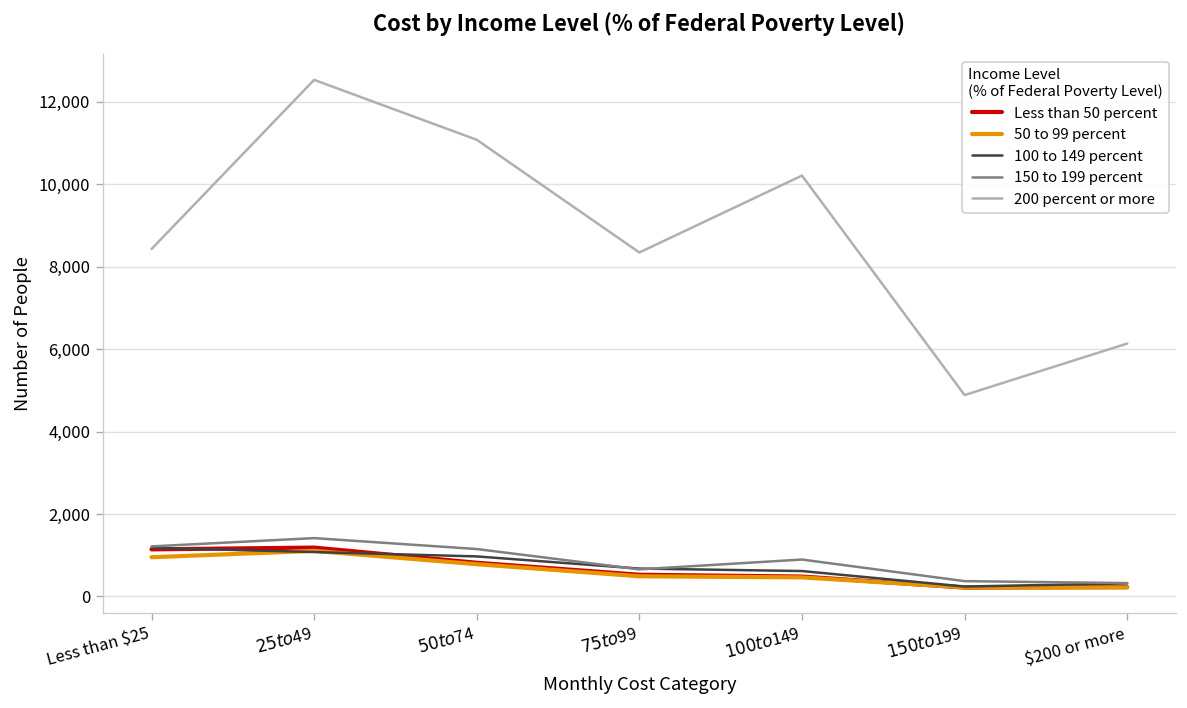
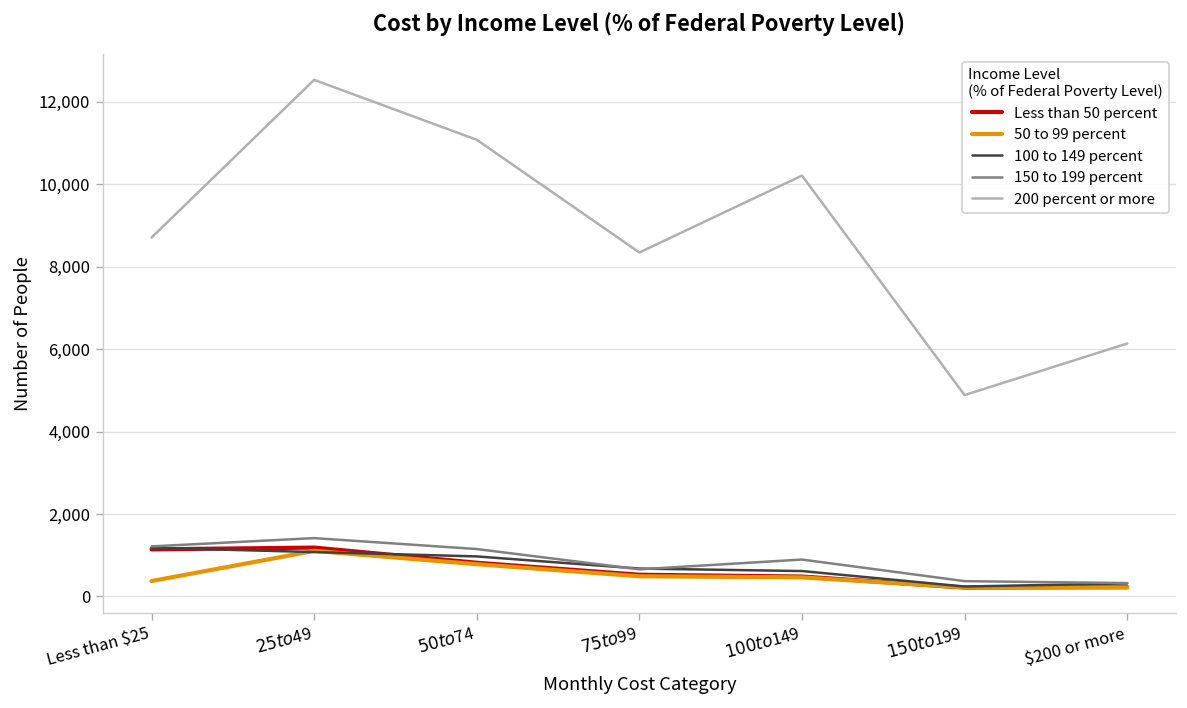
50 to 99 percent, Less than $25: 1,000 -> 400
200 percent or more, Less than $25: 8,400 -> 8,700
